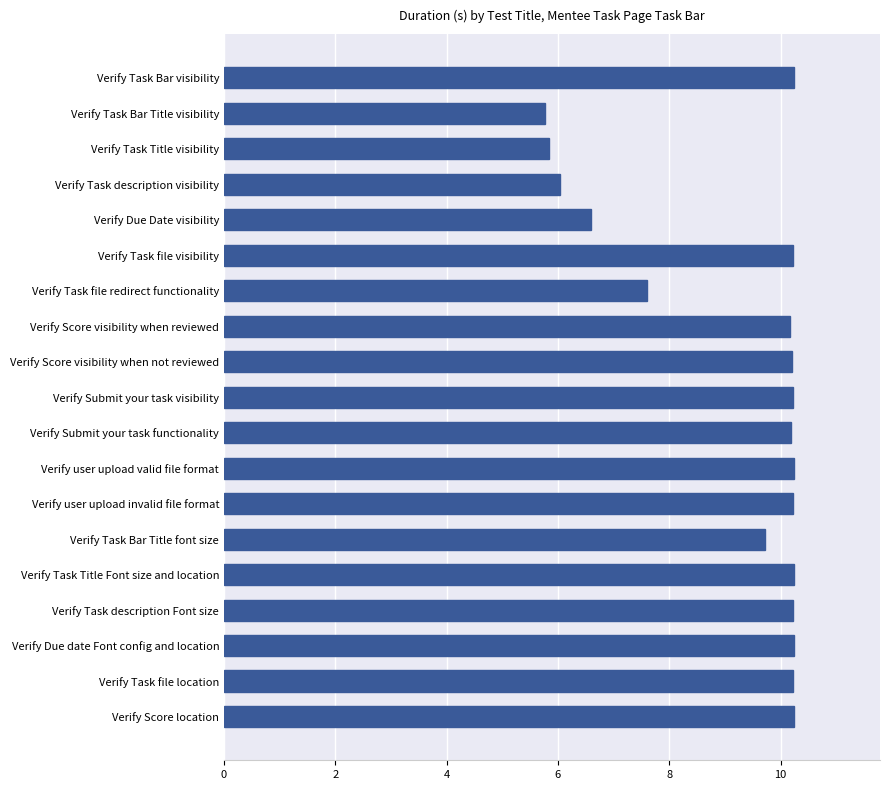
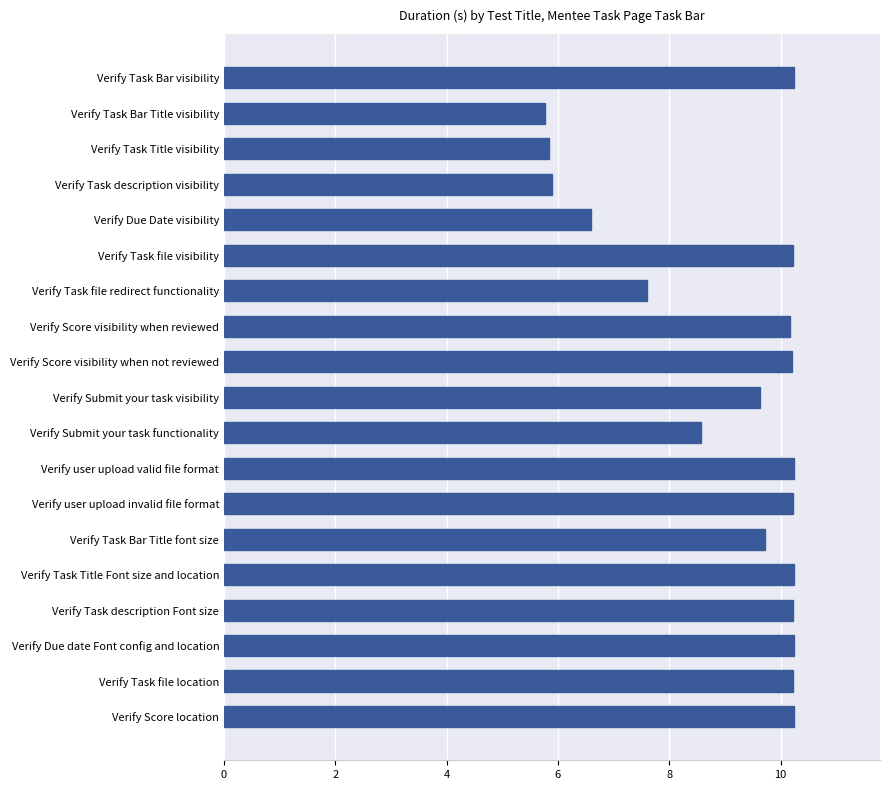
Verify Task description visibility: 6.0 -> 5.9
Verify Submit your task visibility: 10.2 -> 9.6
Verify Submit your task functionality: 10.2 -> 8.6
